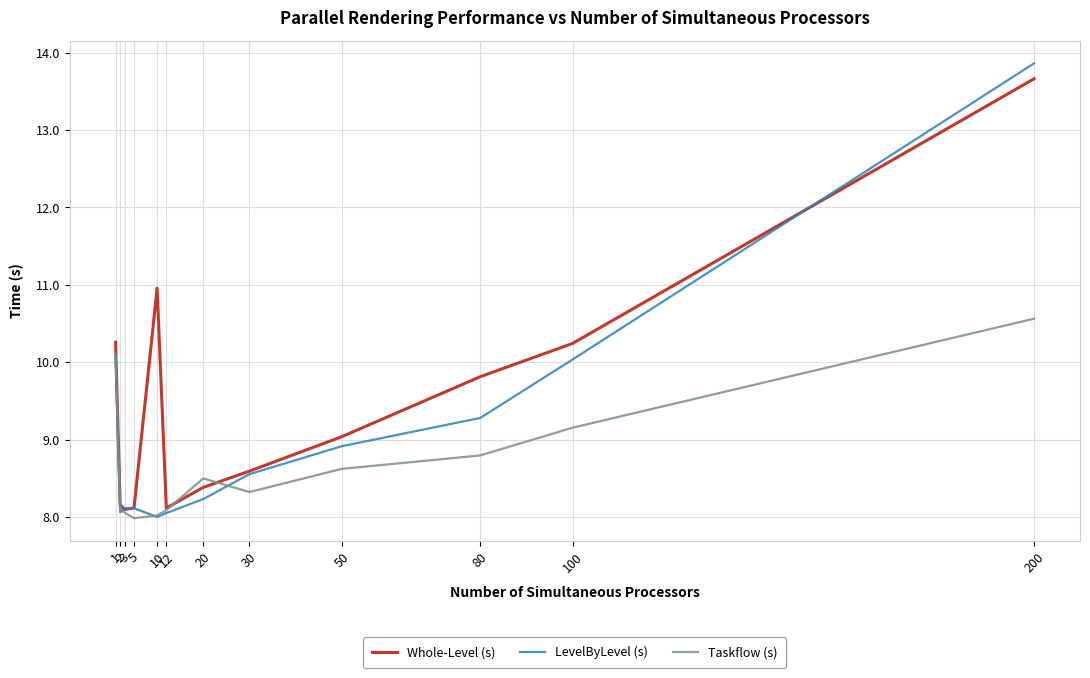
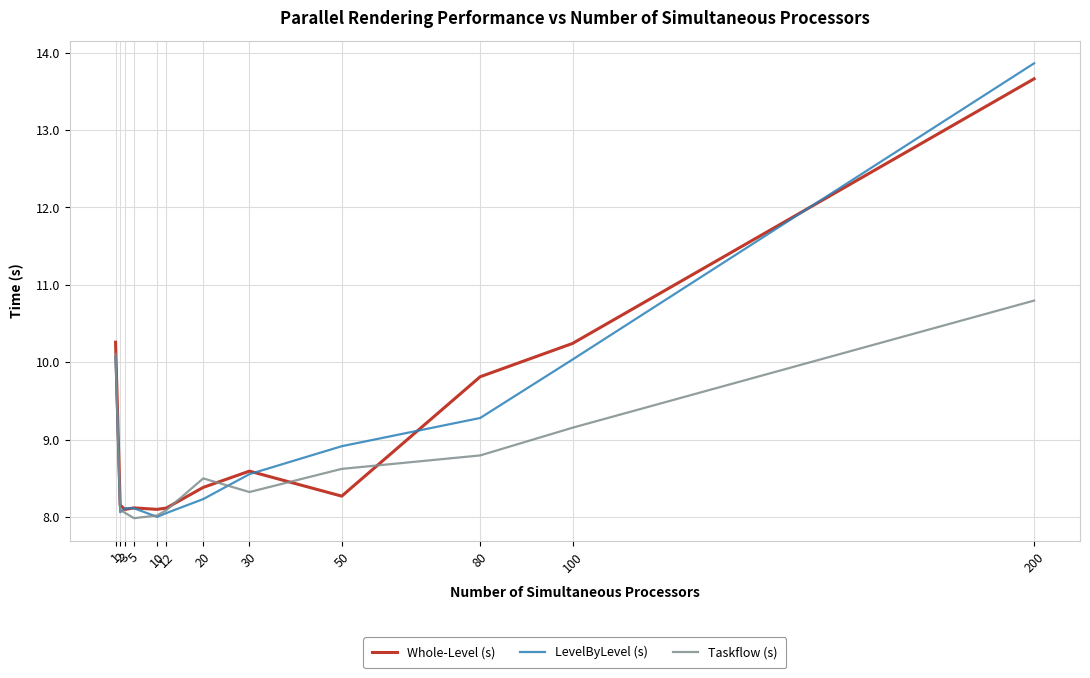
Whole-Level (s), 10: 11.0 -> 8.1
Whole-Level (s), 50: 9.0 -> 8.3
Taskflow (s), 200: 10.6 -> 10.8
